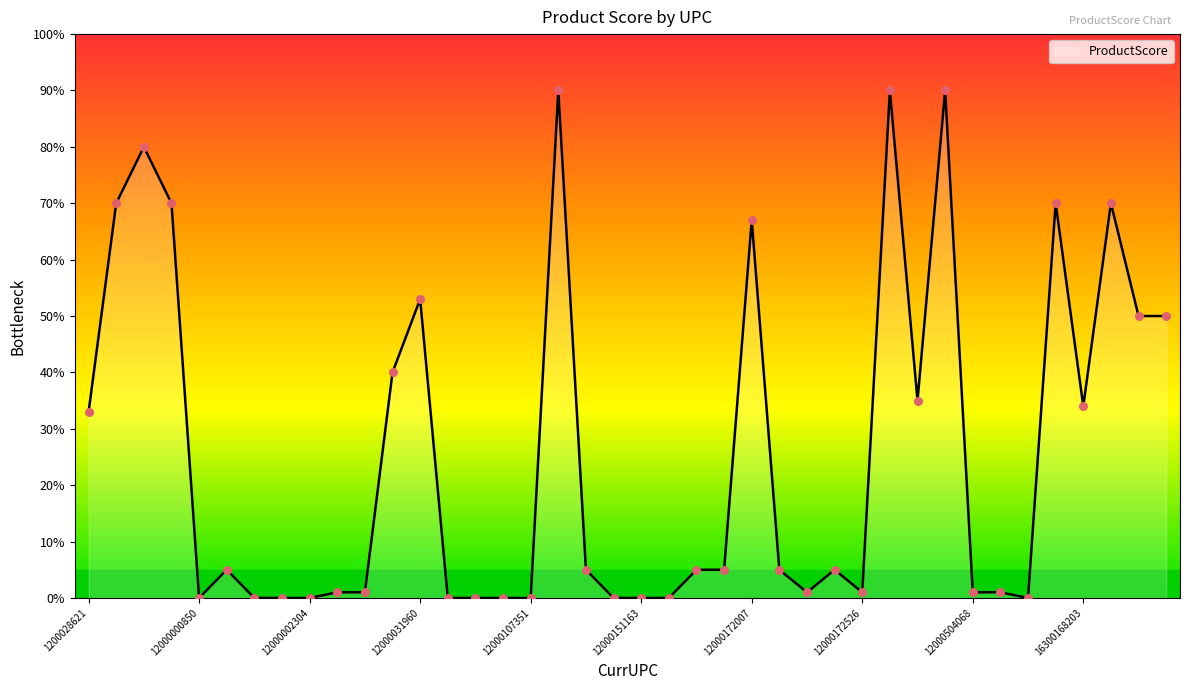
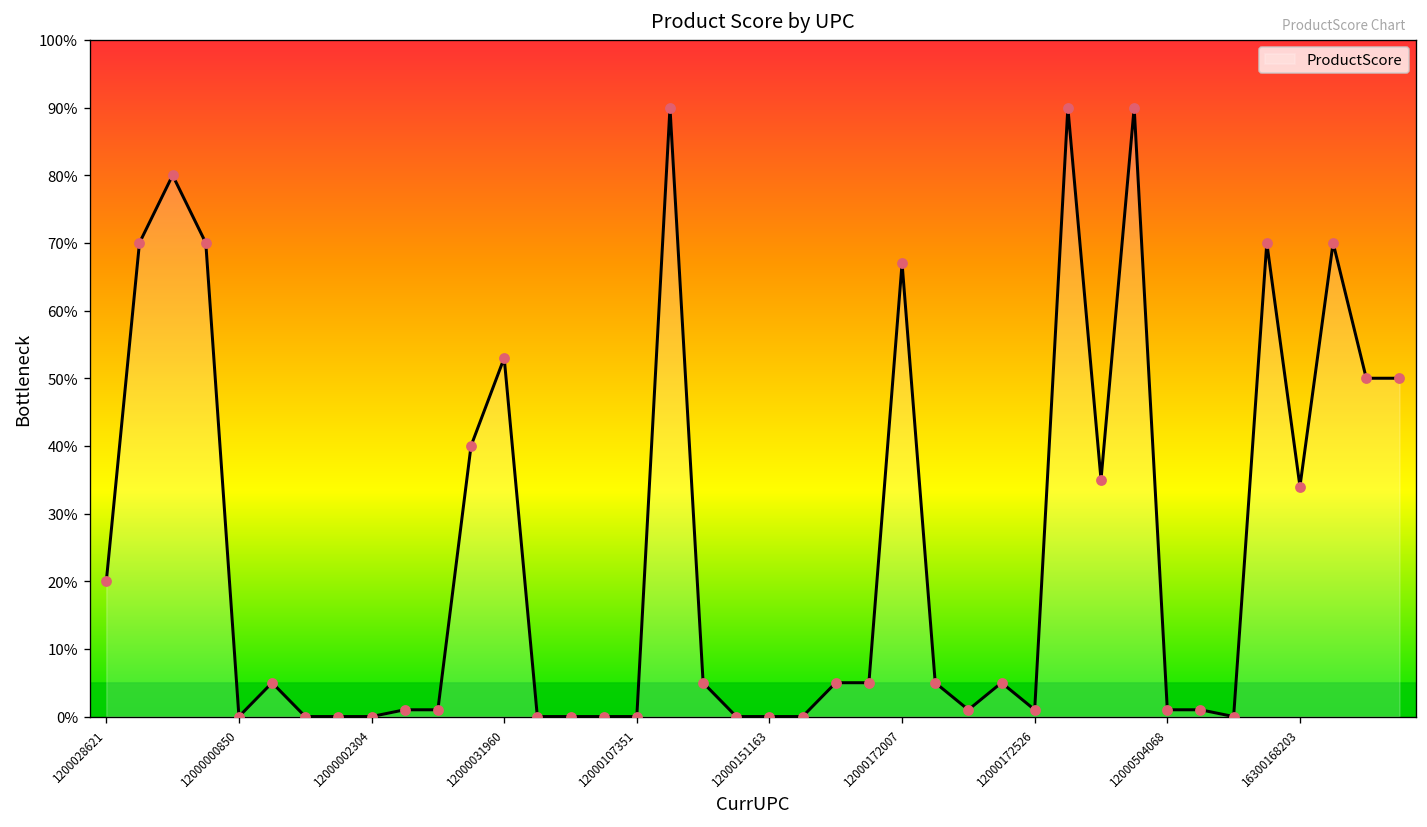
1200028621: 33% -> 20%
